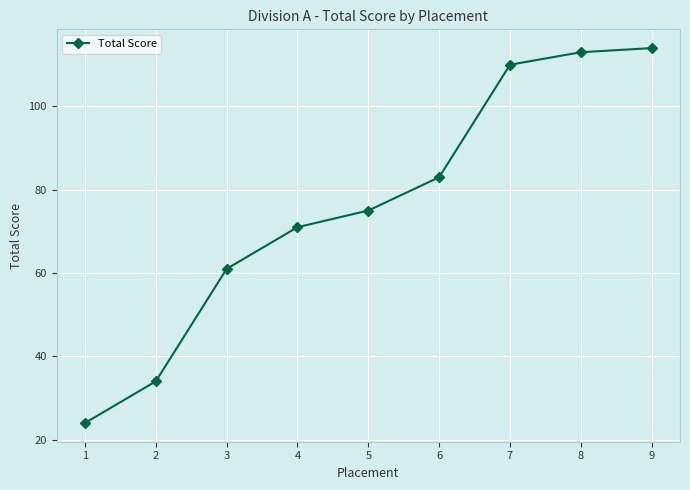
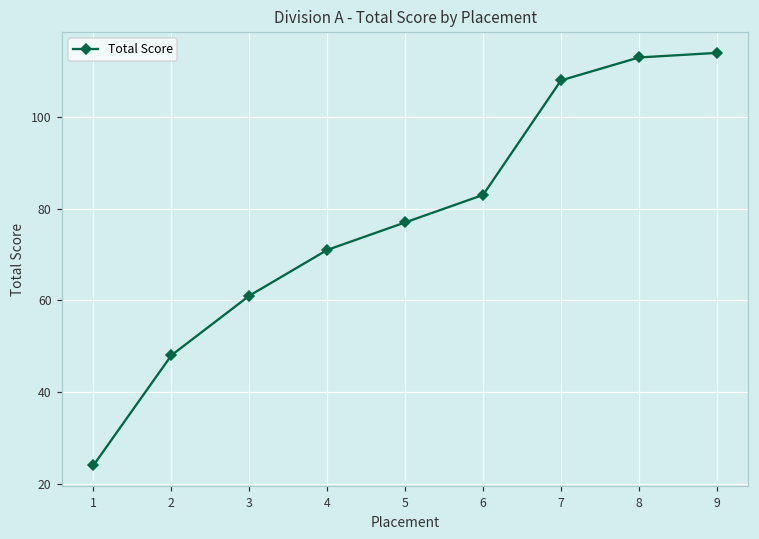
2: 34 -> 48
5: 75 -> 77
7: 110 -> 108
